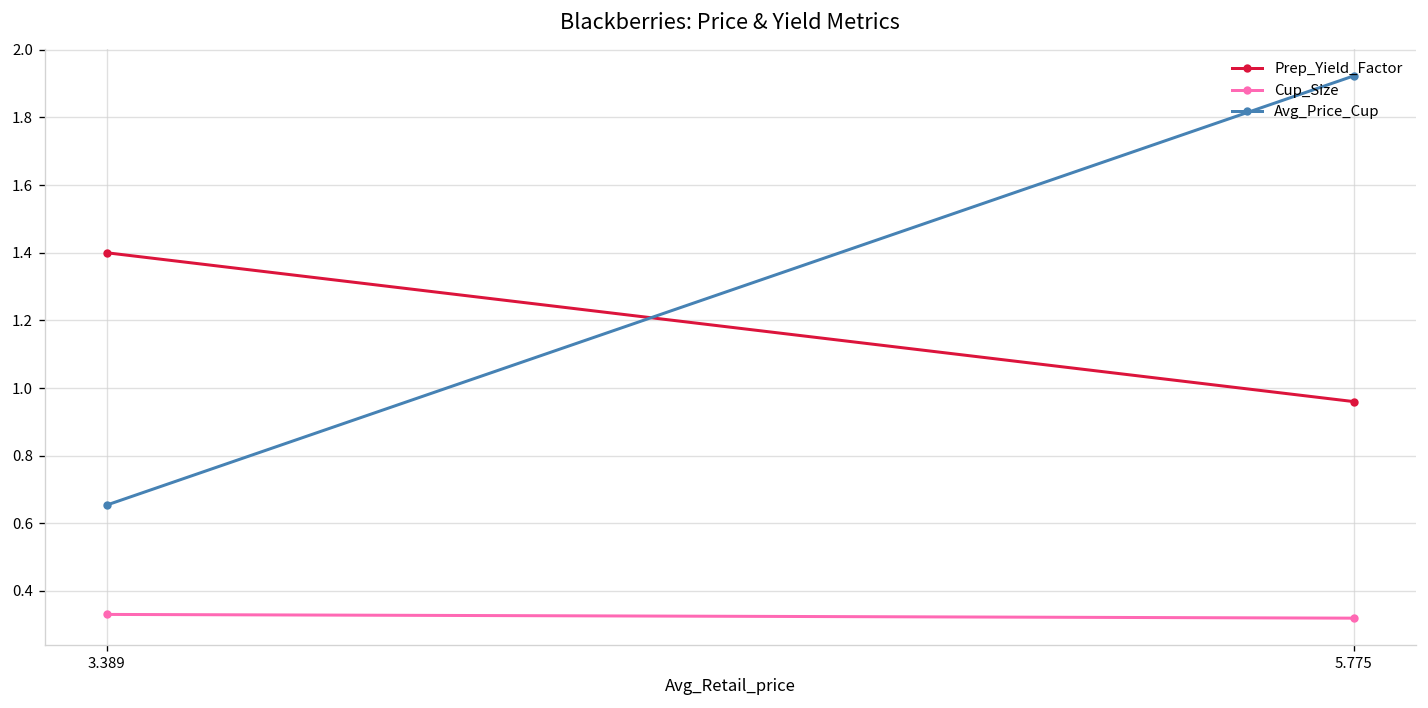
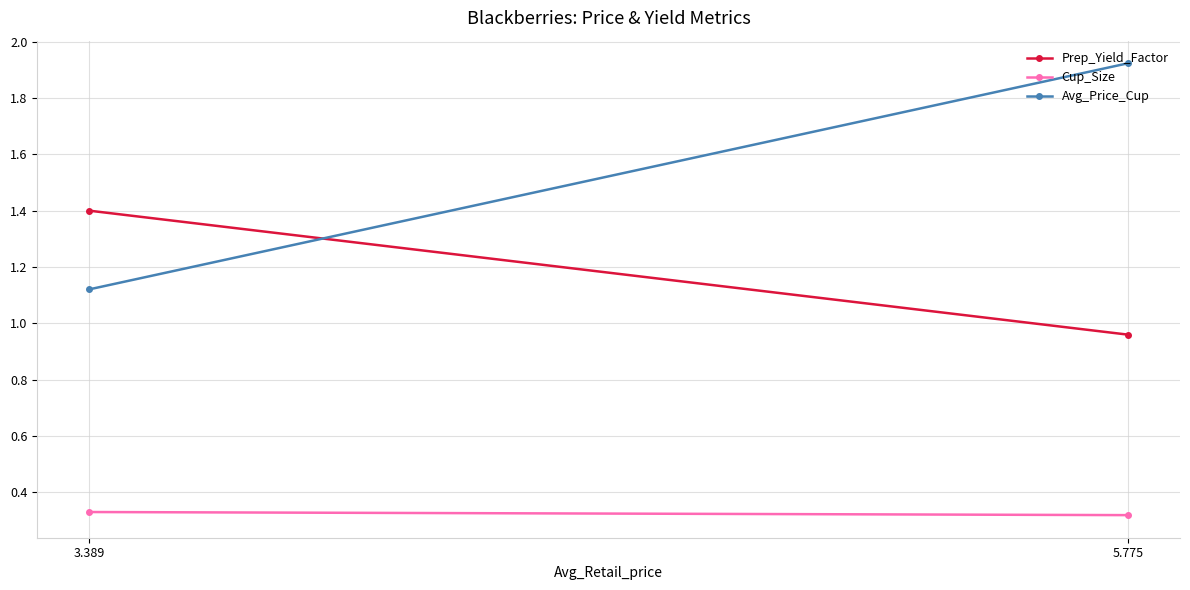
Avg_Price_Cup, 3.389: 0.65 -> 1.12
